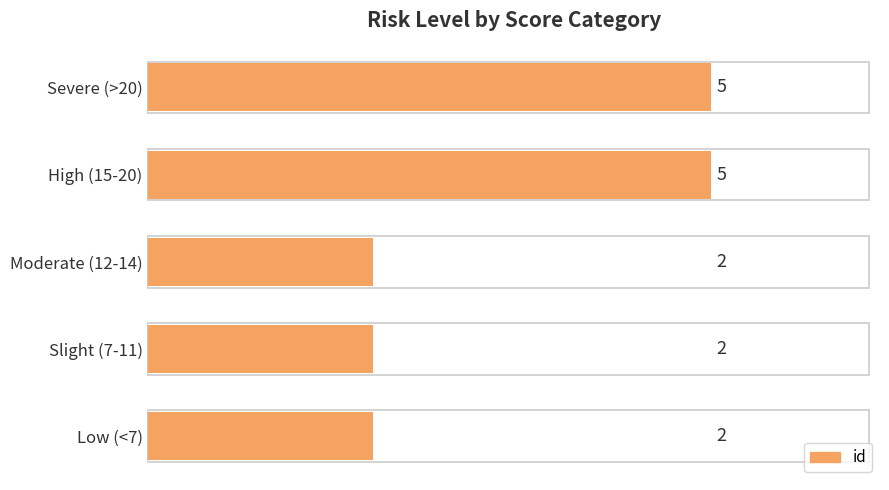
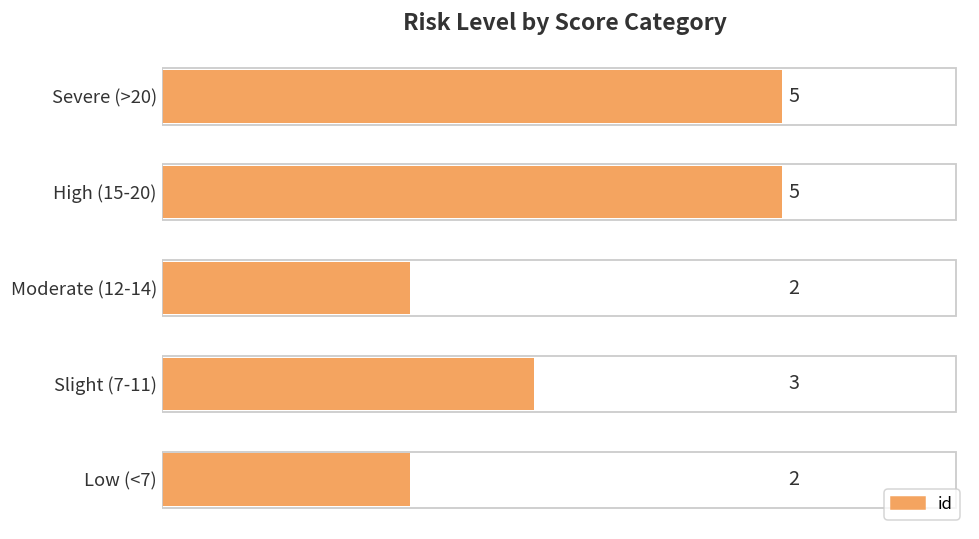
Slight (7-11): 2 -> 3
